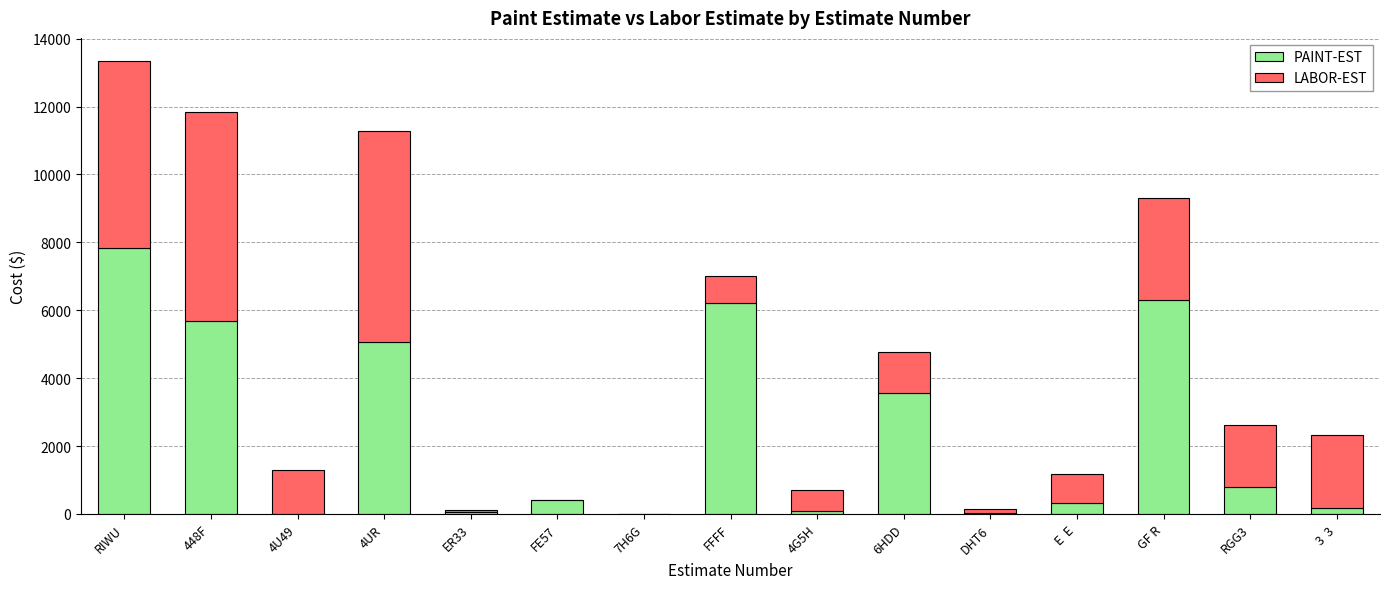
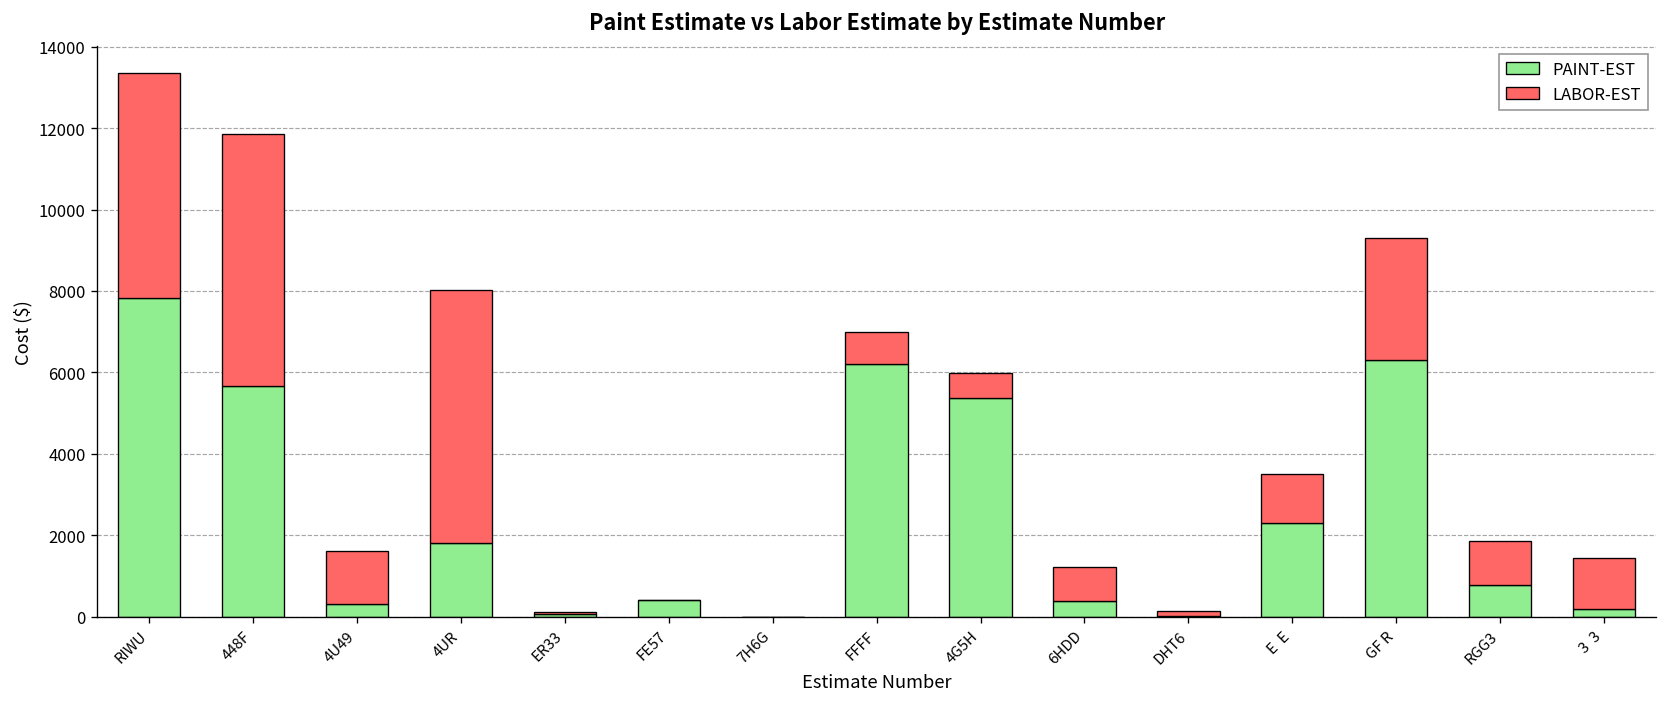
PAINT-EST, 4U49: 0 -> 300
PAINT-EST, 4UR: 5100 -> 1800
PAINT-EST, 4G5H: 100 -> 5400
PAINT-EST, 6HDD: 3500 -> 400
LABOR-EST, 6HDD: 1200 -> 800
PAINT-EST, E E: 300 -> 2300
LABOR-EST, E E: 900 -> 1200
LABOR-EST, RGG3: 1800 -> 1100
LABOR-EST, 3 3: 2100 -> 1300
